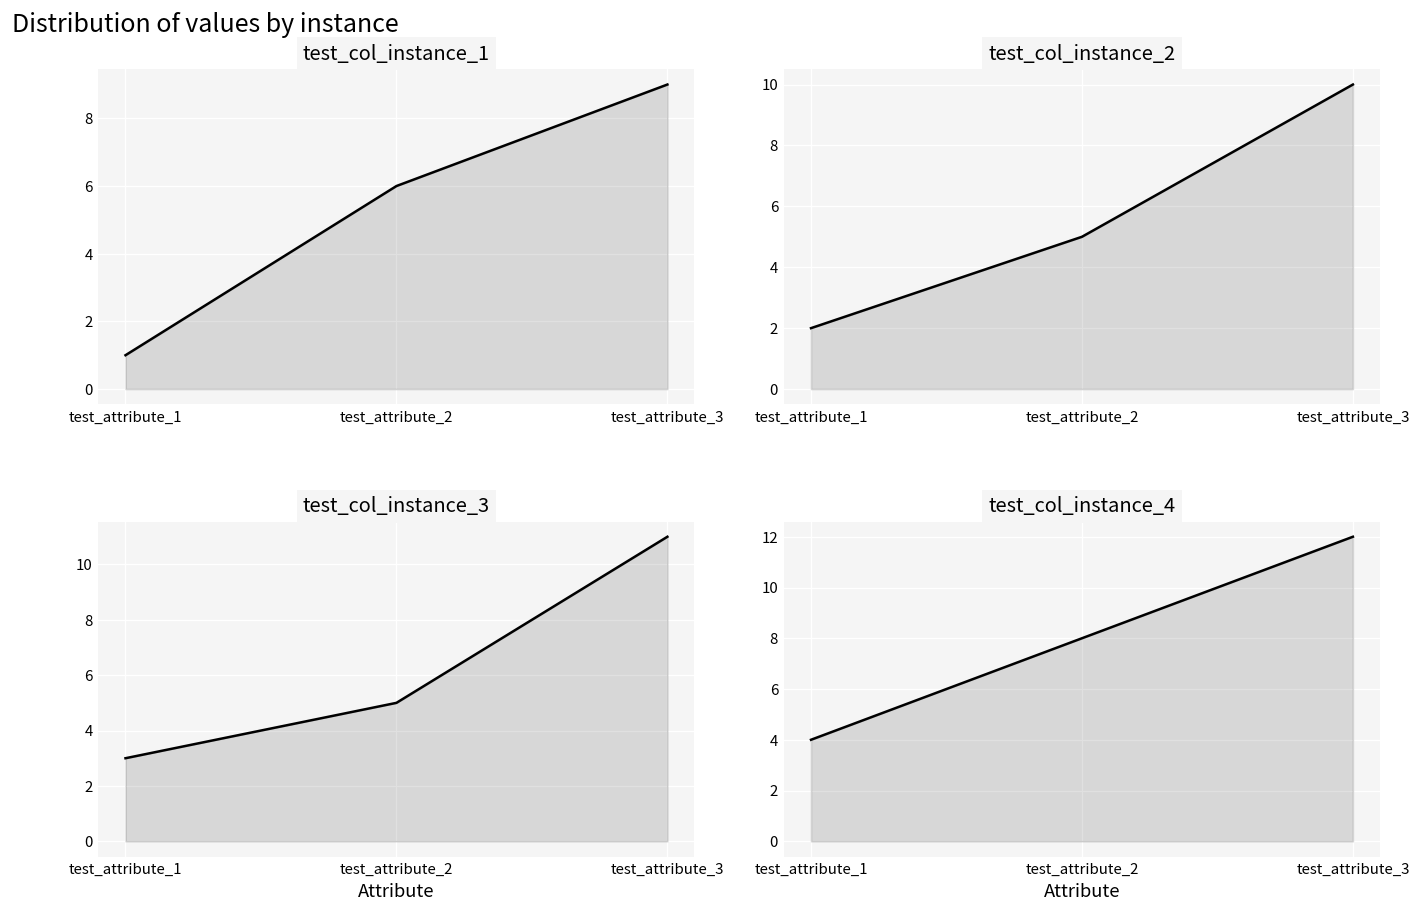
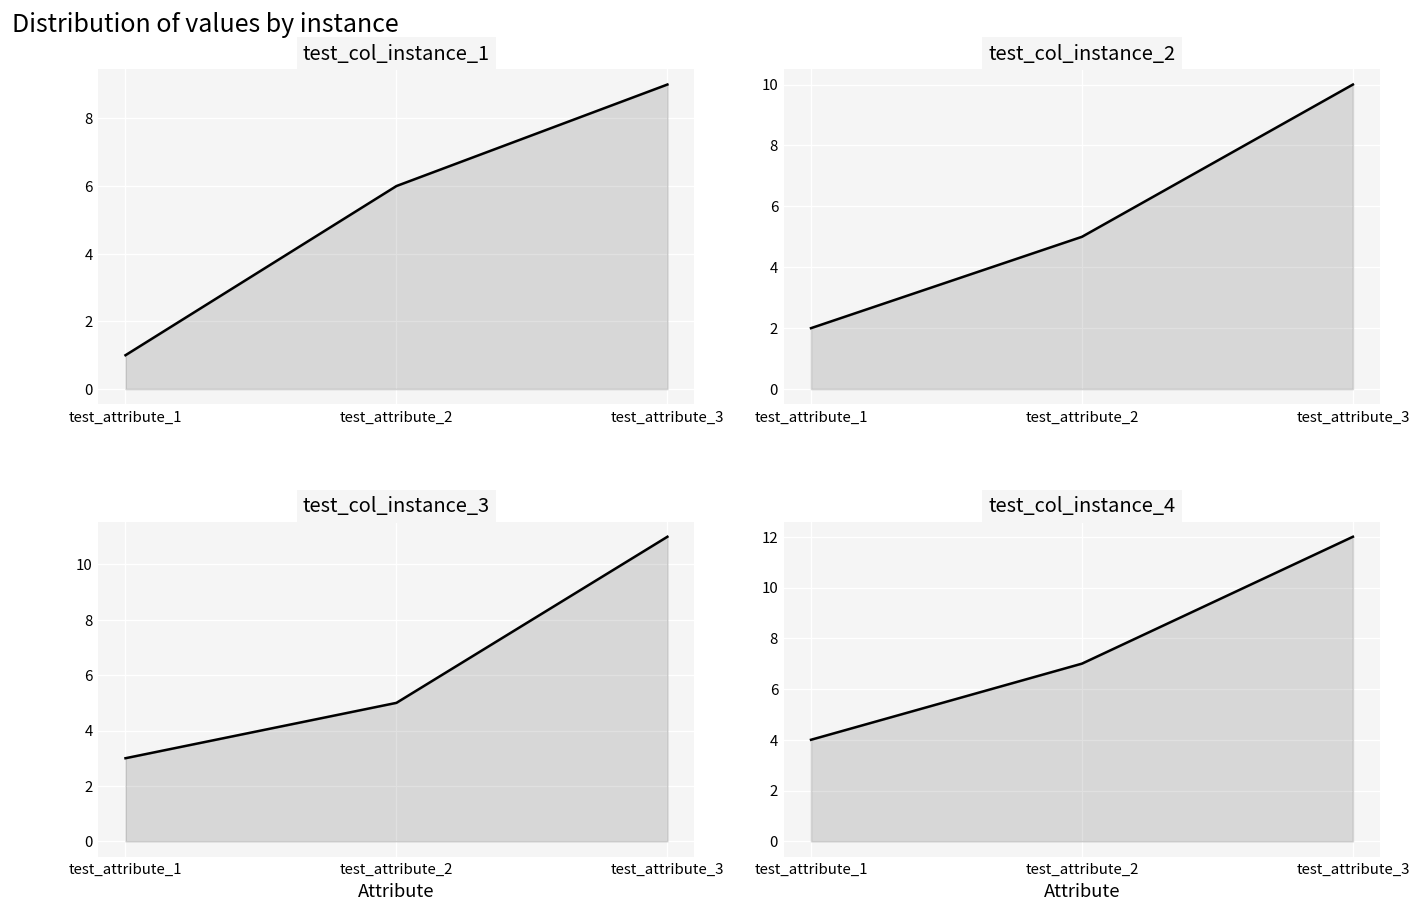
test_col_instance_4, test_attribute_2: 8 -> 7
